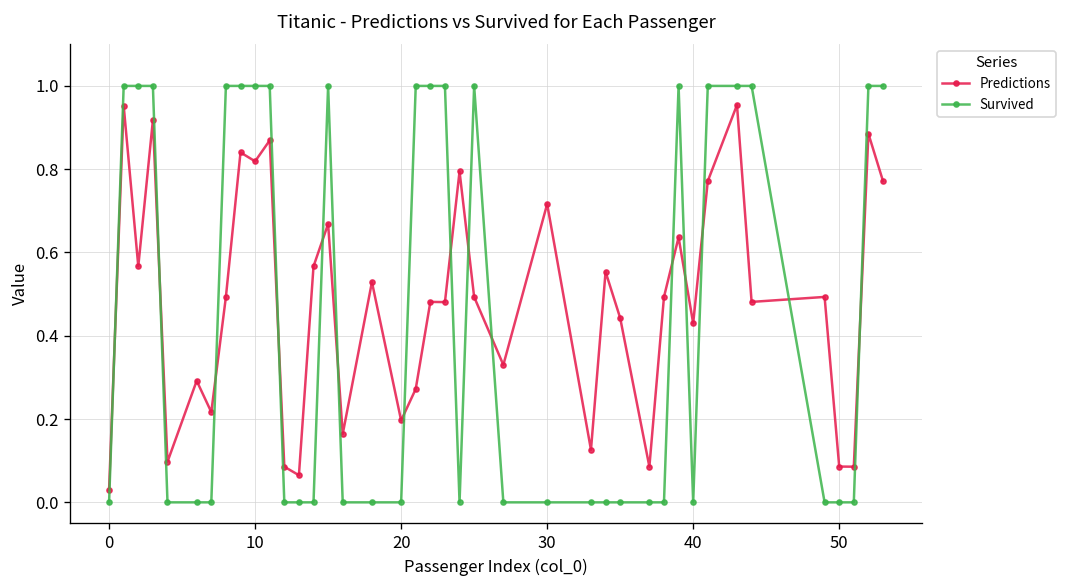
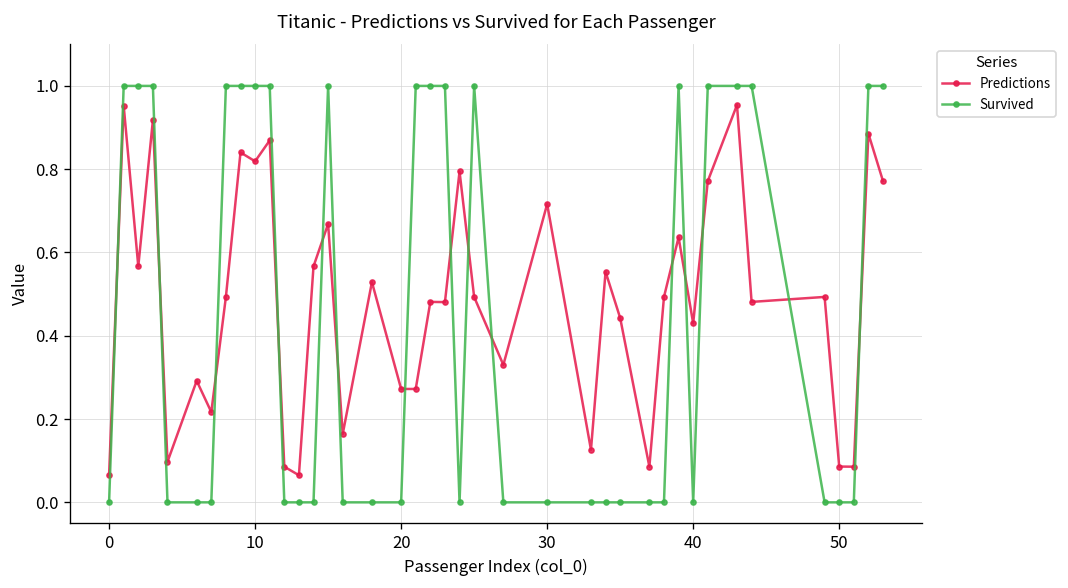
Predictions, 0: 0.03 -> 0.07
Predictions, 20: 0.20 -> 0.27
